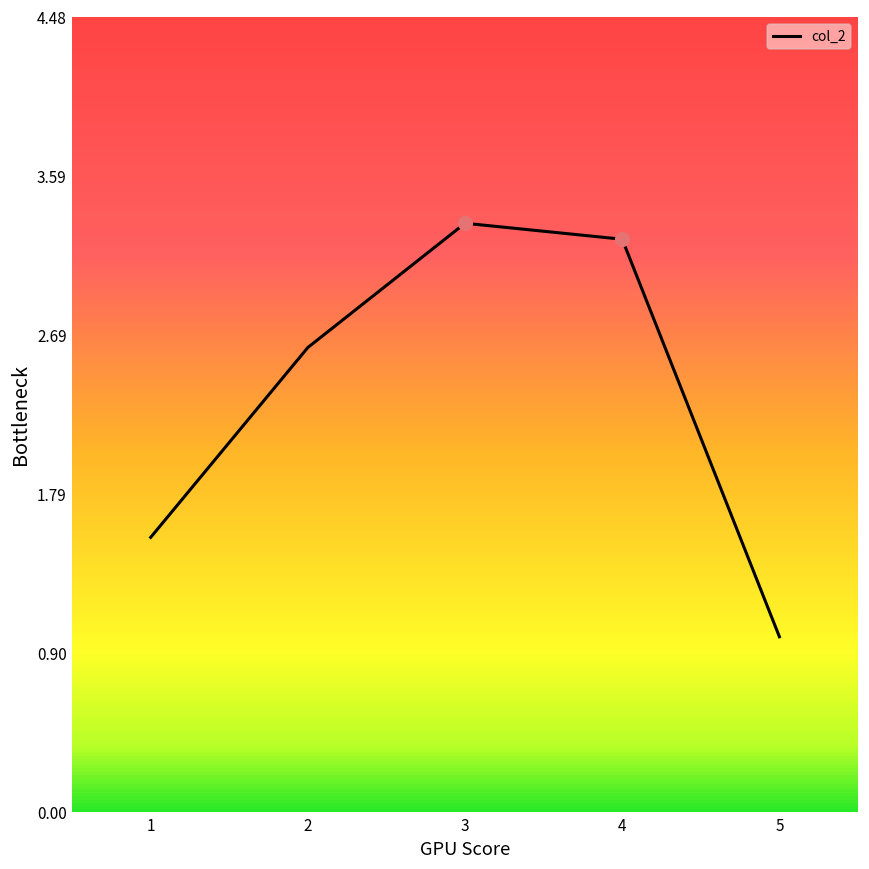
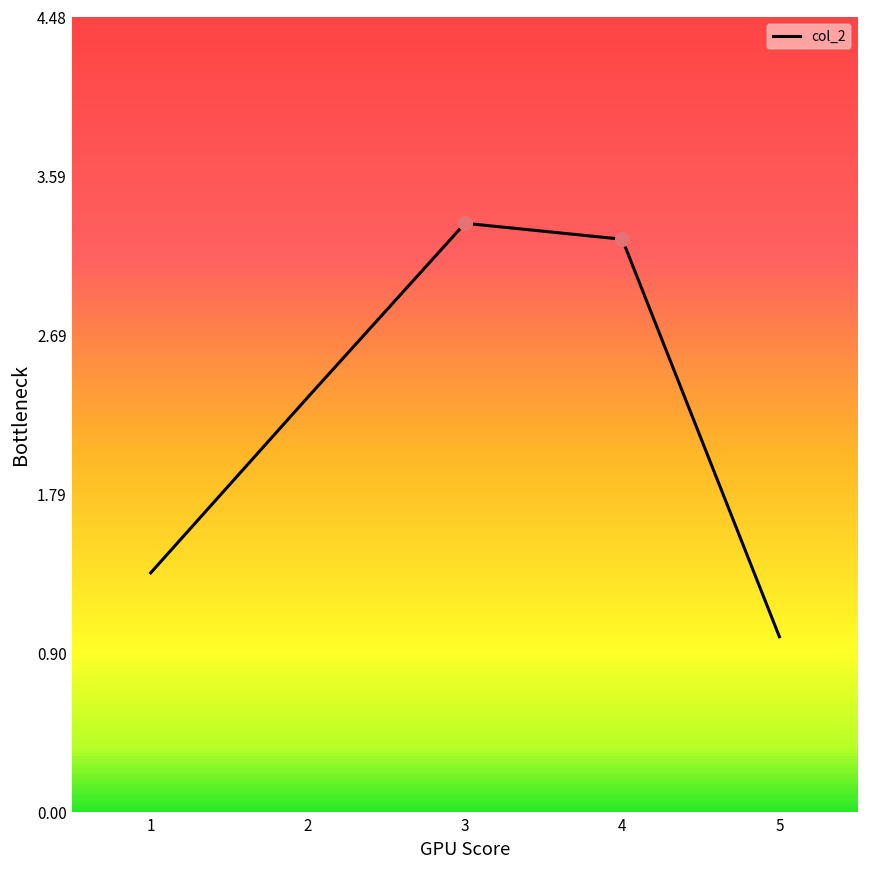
col_2, 1: 1.55 -> 1.35
col_2, 2: 2.62 -> 2.34
